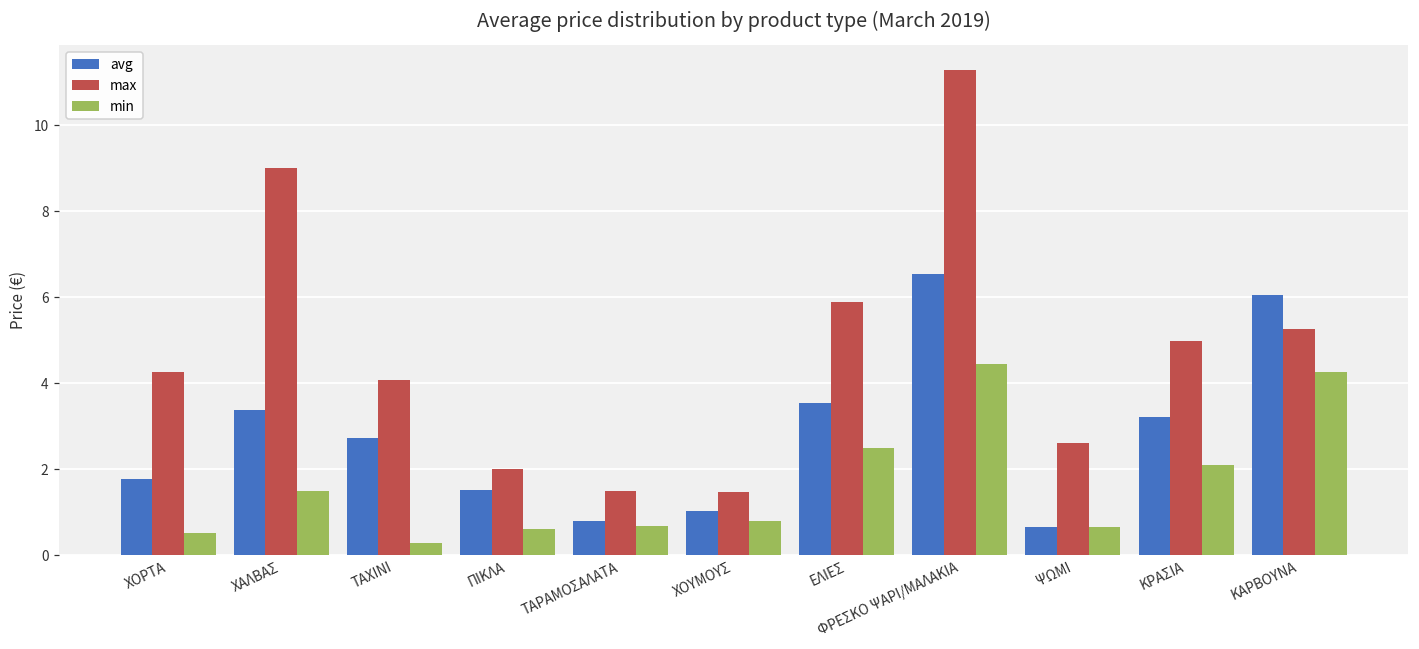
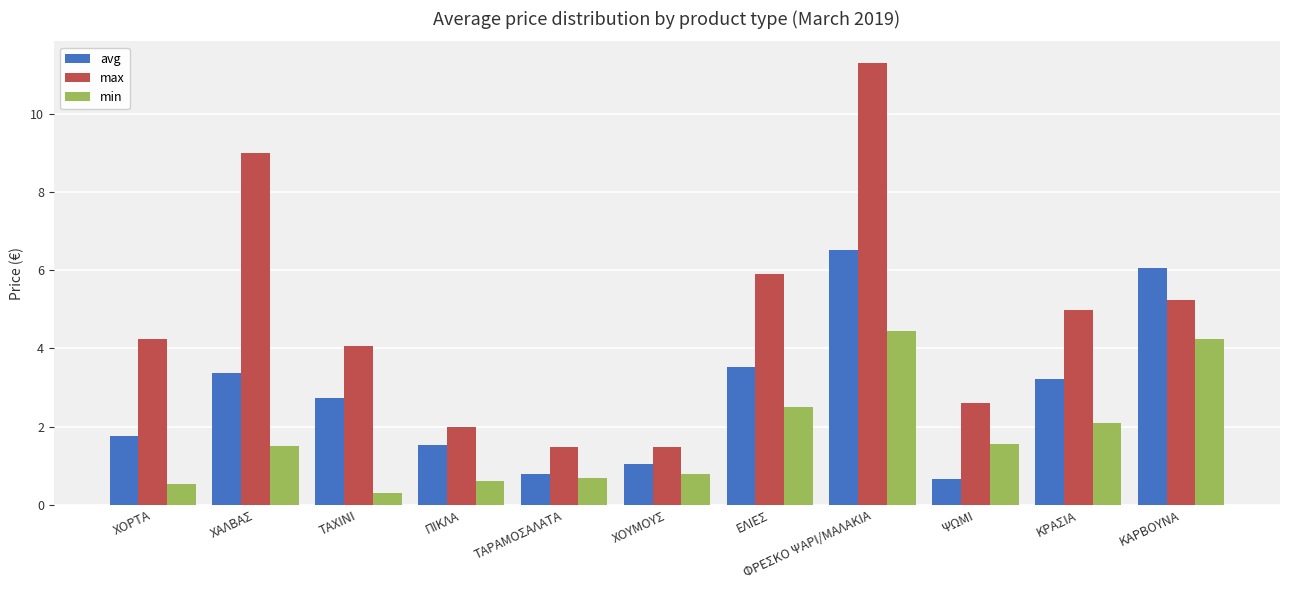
min, ΨΩΜΙ: 0.7 -> 1.6
